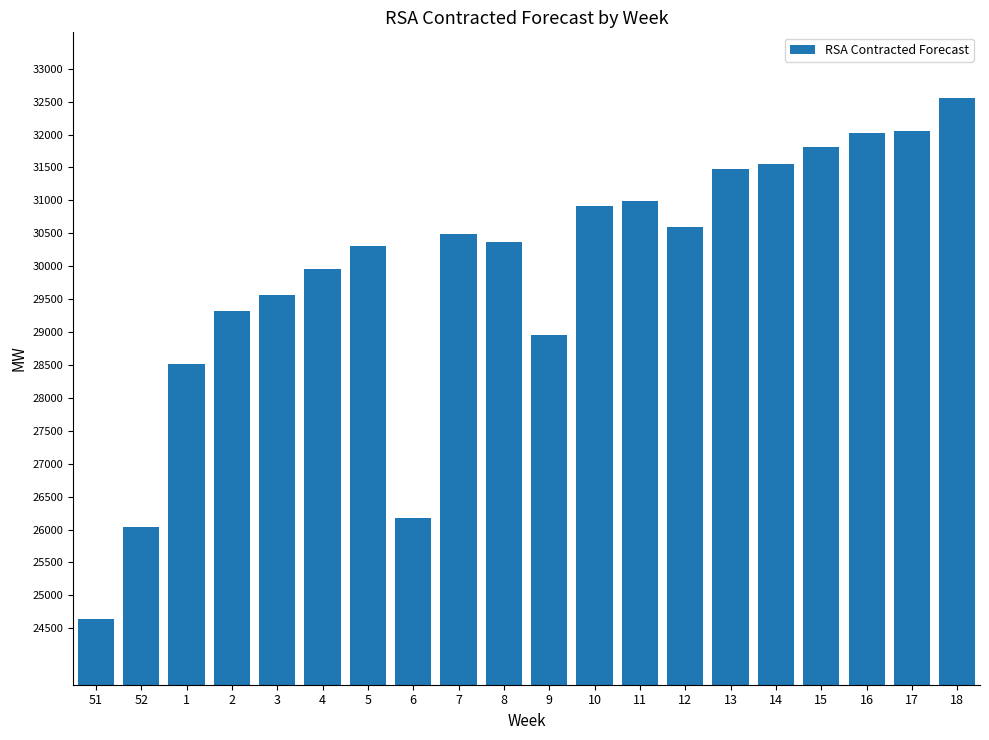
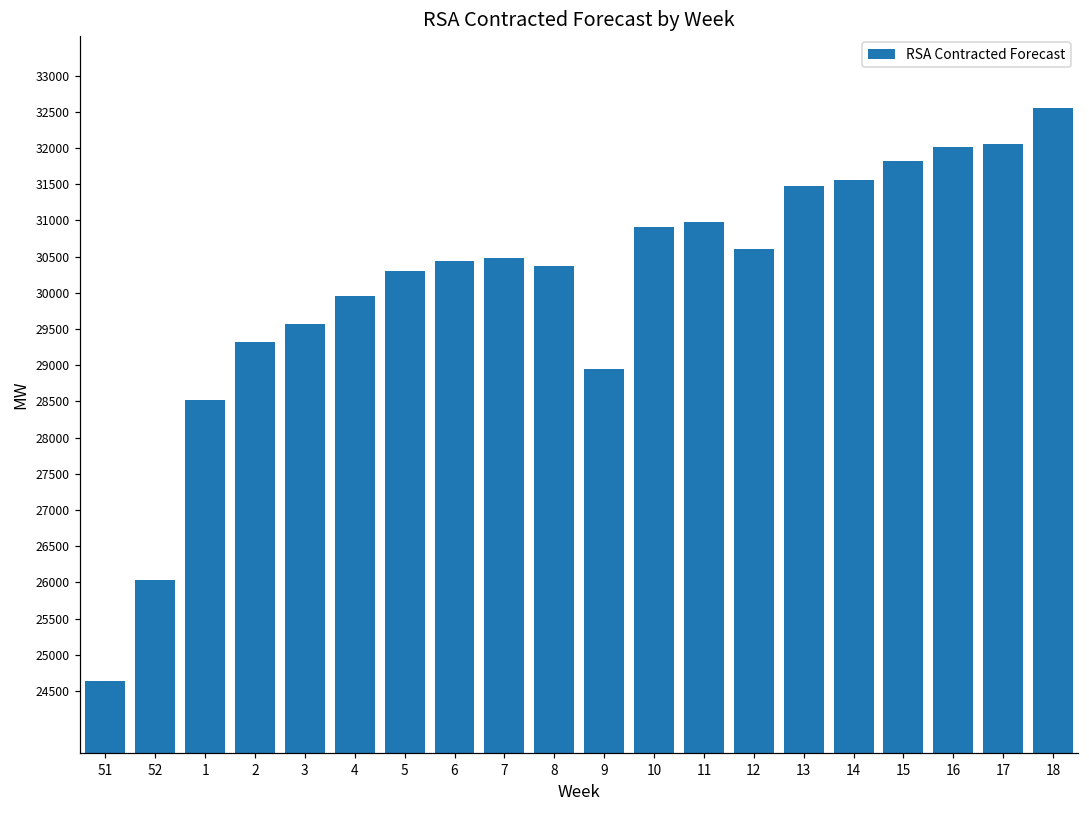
6: 26200 -> 30400
